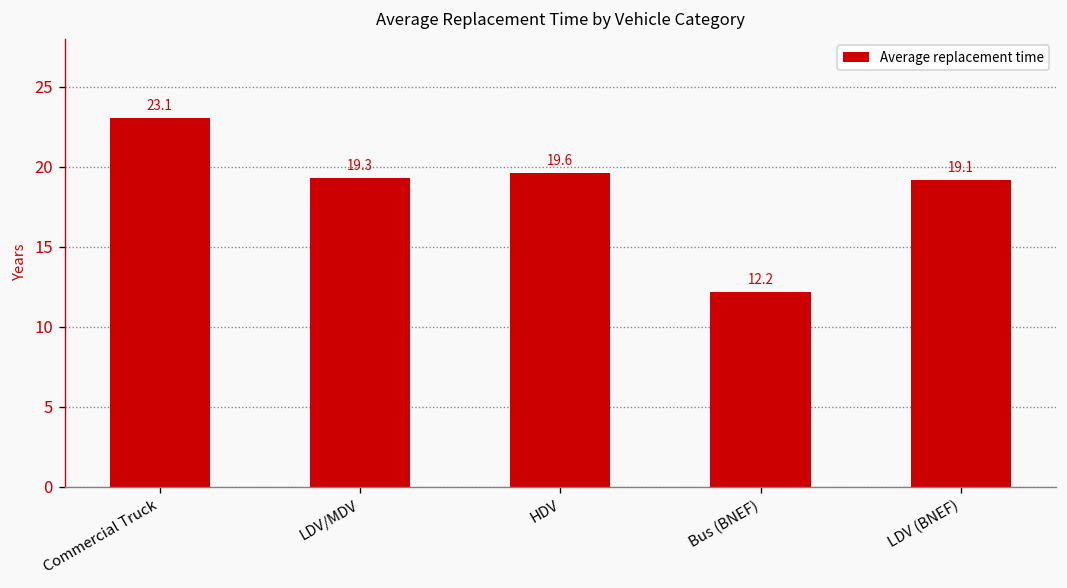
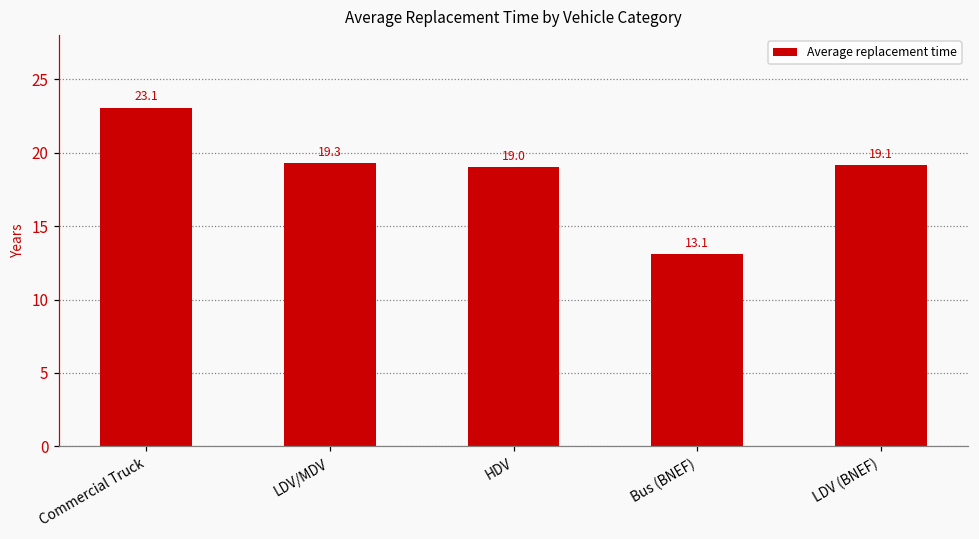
HDV: 19.6 -> 19.0
Bus (BNEF): 12.2 -> 13.1
